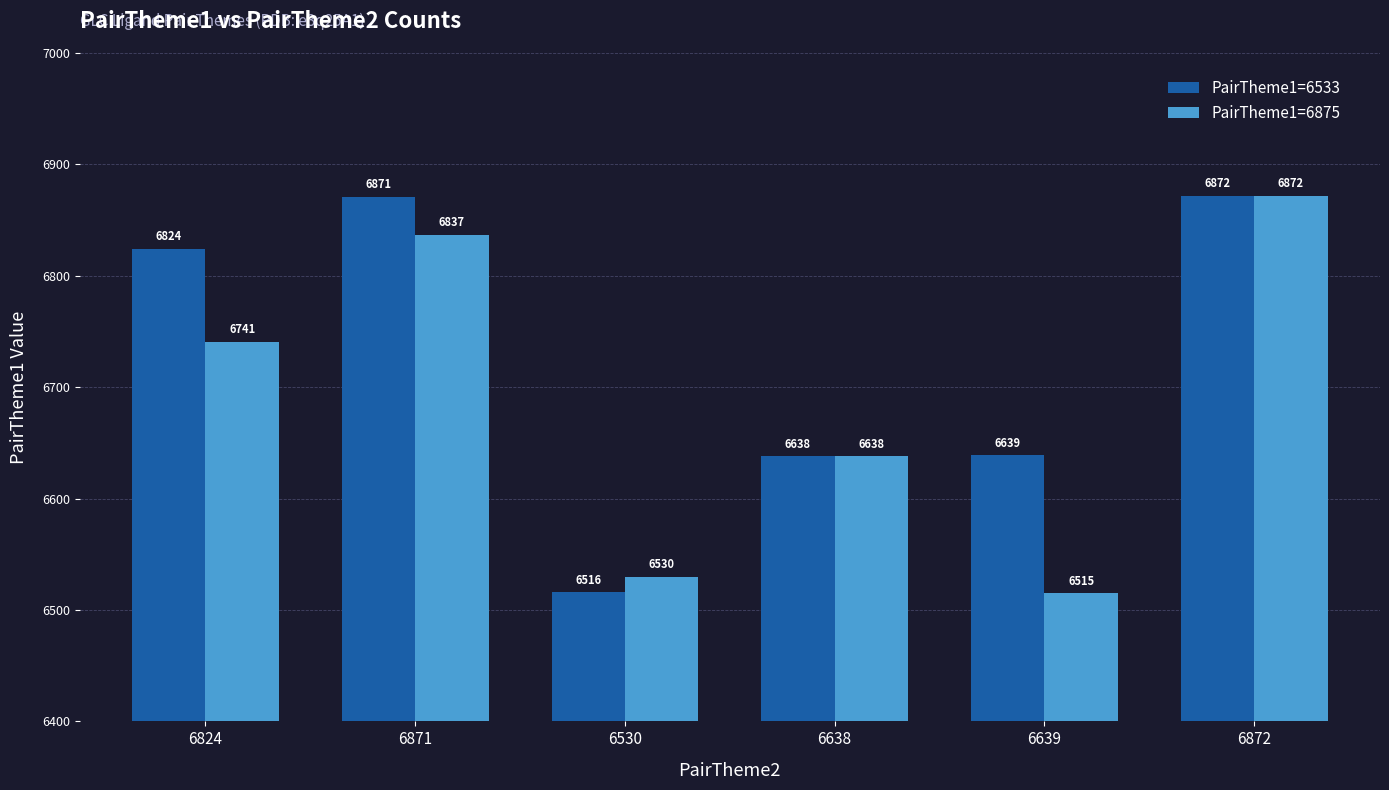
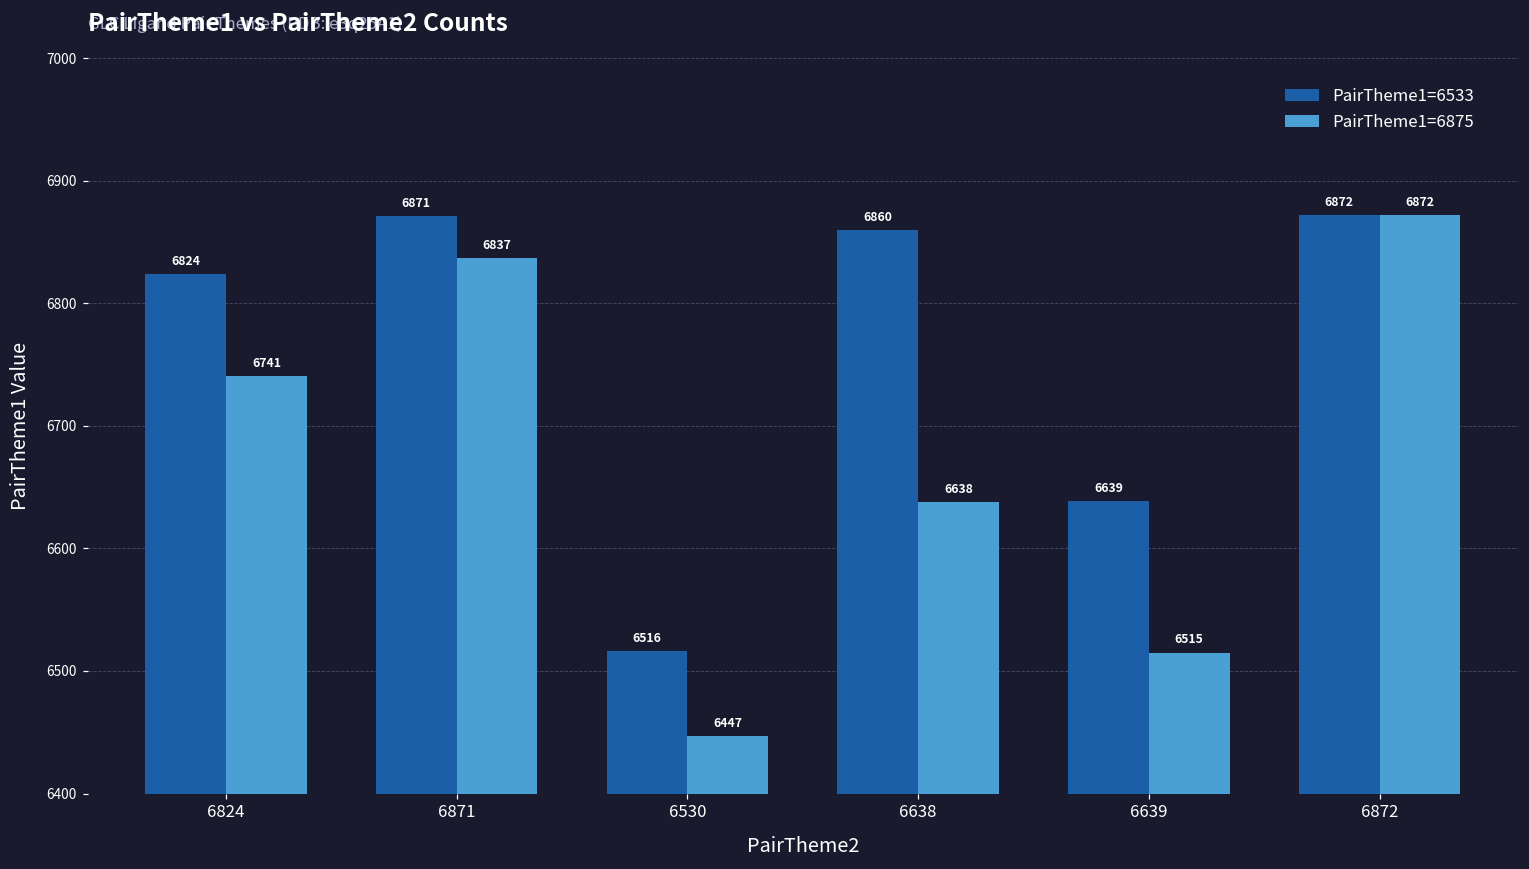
PairTheme1=6875, 6530: 6530 -> 6447
PairTheme1=6533, 6638: 6638 -> 6860
